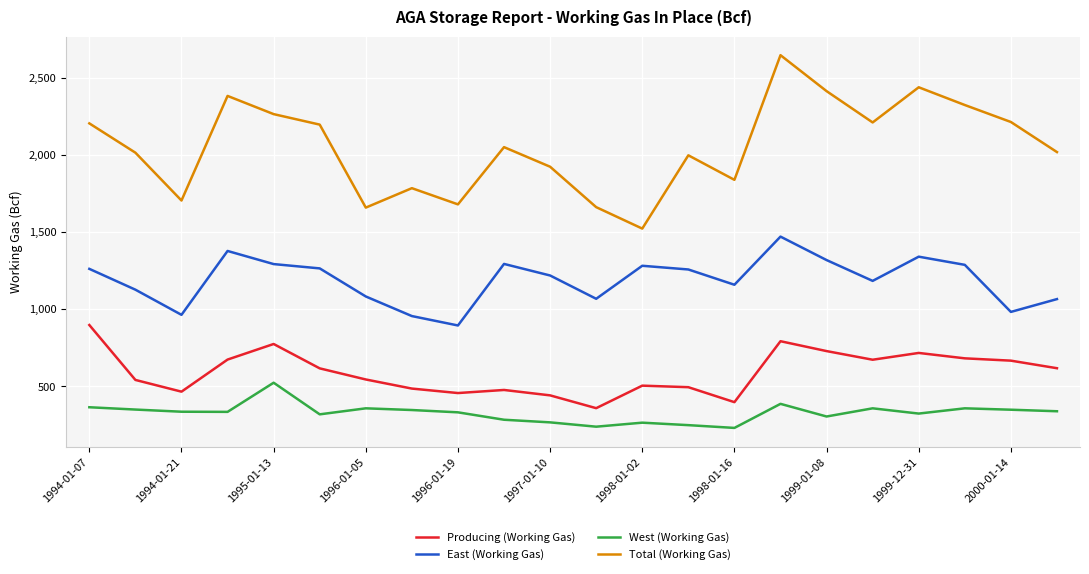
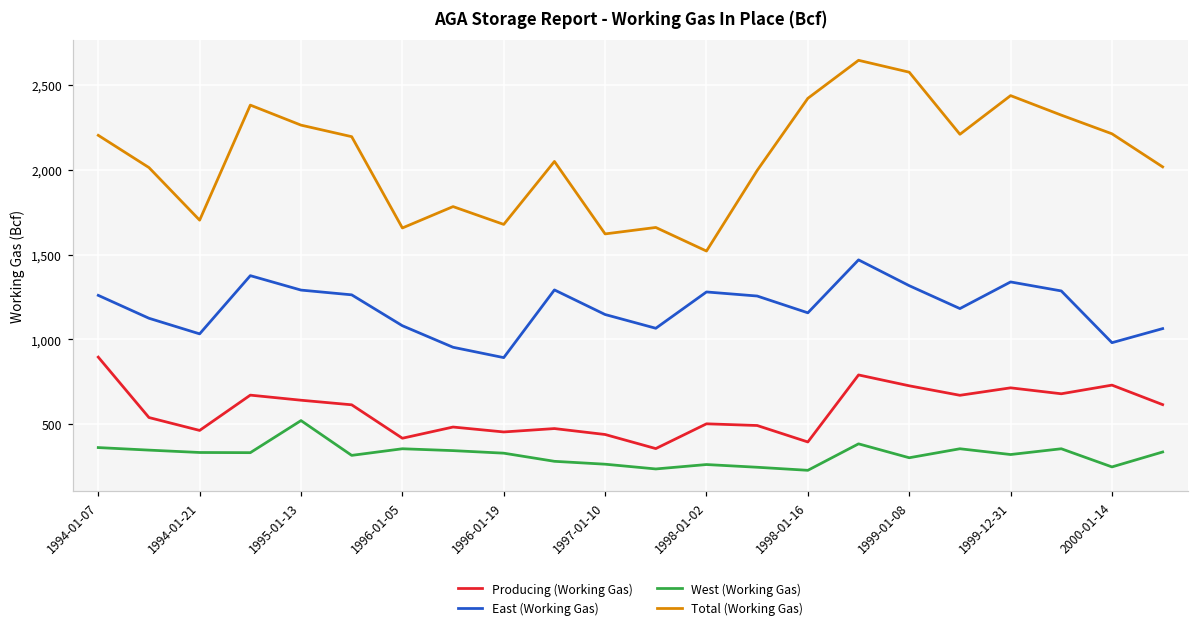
East (Working Gas), 1994-01-21: 960 -> 1,030
Producing (Working Gas), 1995-01-13: 770 -> 640
Producing (Working Gas), 1996-01-05: 540 -> 420
East (Working Gas), 1997-01-10: 1,220 -> 1,150
Total (Working Gas), 1997-01-10: 1,920 -> 1,620
Total (Working Gas), 1998-01-16: 1,840 -> 2,420
Total (Working Gas), 1999-01-08: 2,410 -> 2,580
Producing (Working Gas), 2000-01-14: 670 -> 730
West (Working Gas), 2000-01-14: 350 -> 250
